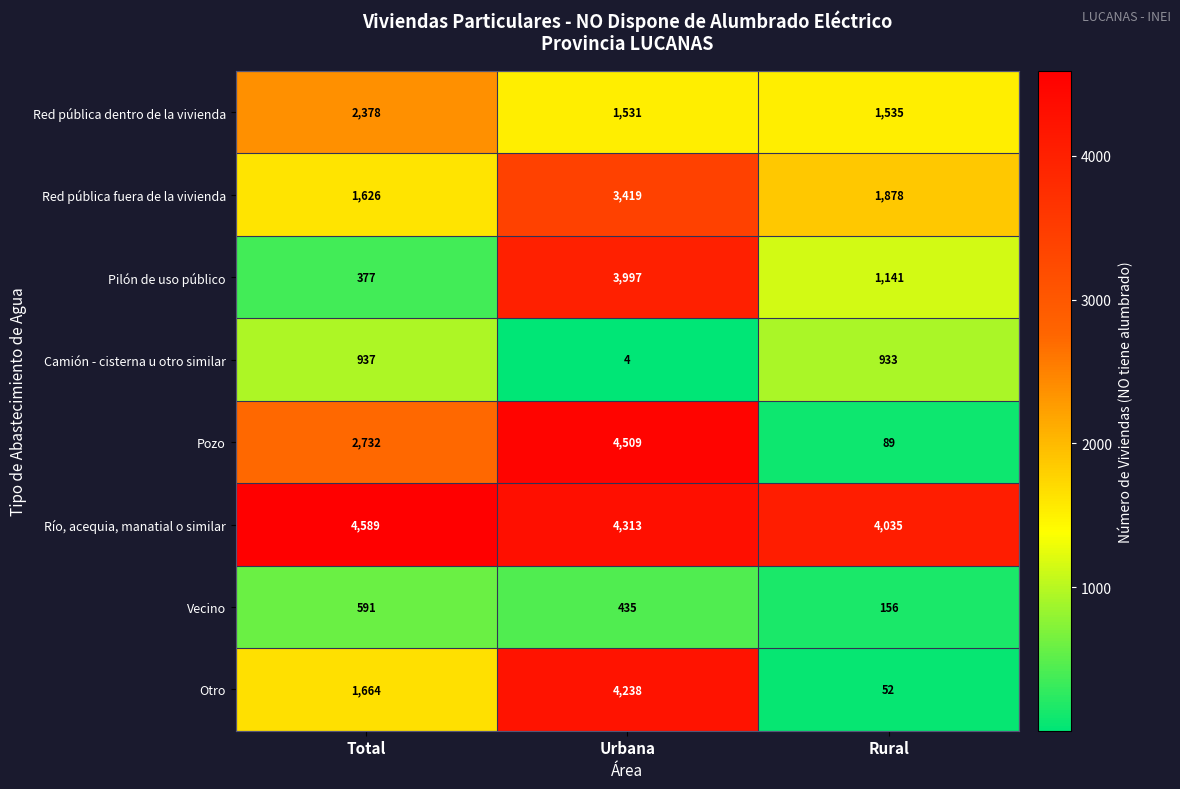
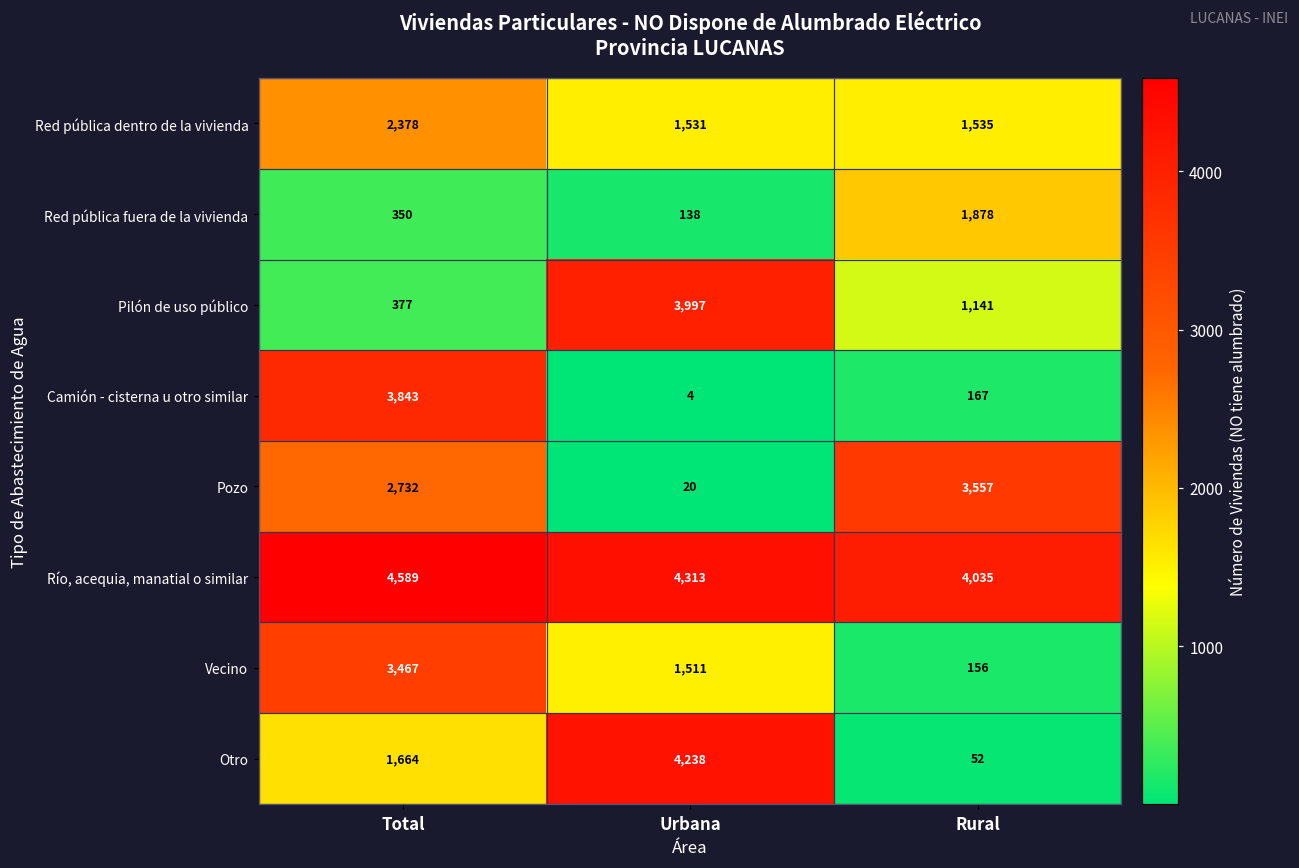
Red pública fuera de la vivienda, Total: 1,626 -> 350
Red pública fuera de la vivienda, Urbana: 3,419 -> 138
Camión - cisterna u otro similar, Total: 937 -> 3,843
Camión - cisterna u otro similar, Rural: 933 -> 167
Pozo, Urbana: 4,509 -> 20
Pozo, Rural: 89 -> 3,557
Vecino, Total: 591 -> 3,467
Vecino, Urbana: 435 -> 1,511
